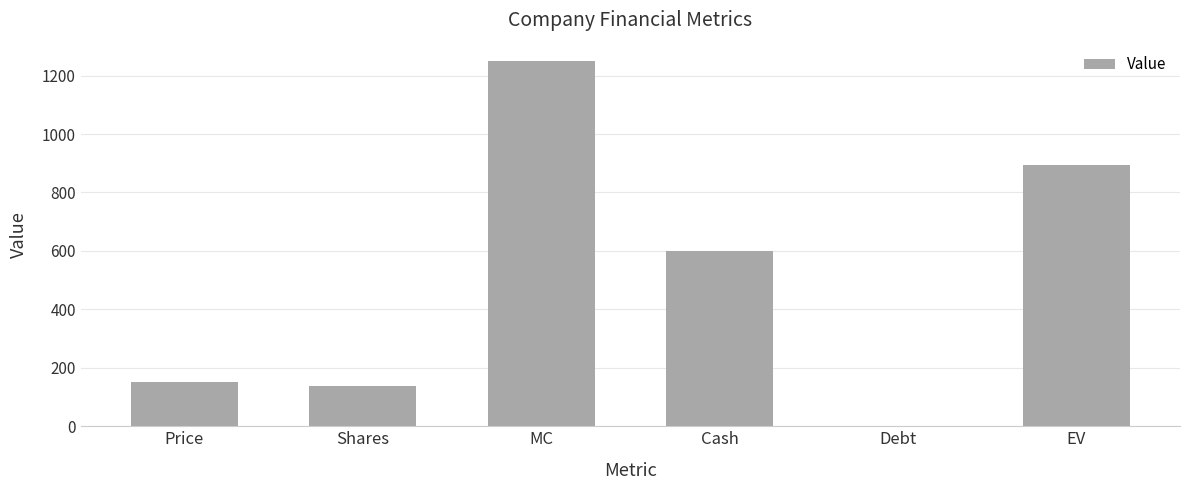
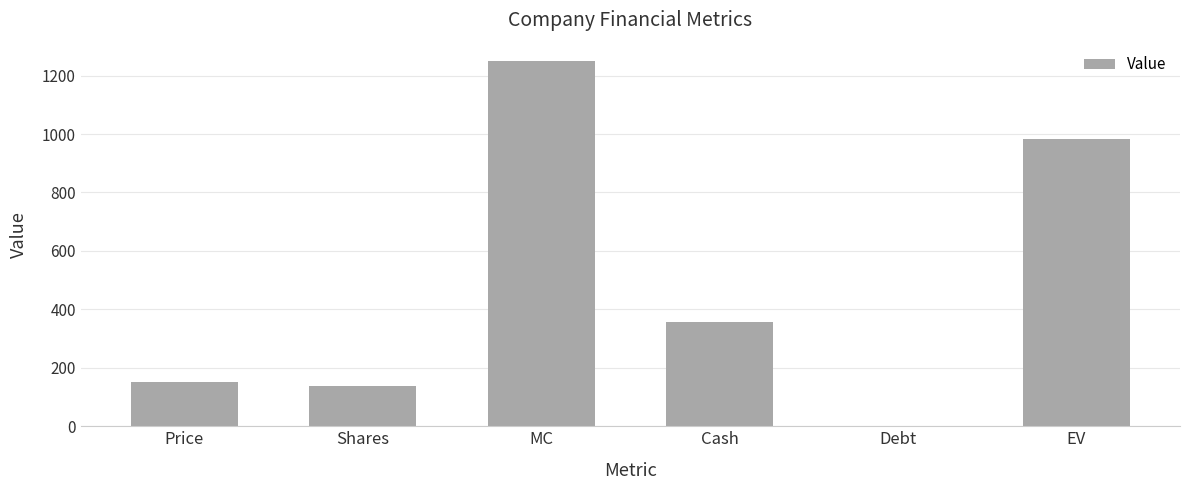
Cash: 600 -> 360
EV: 890 -> 980
